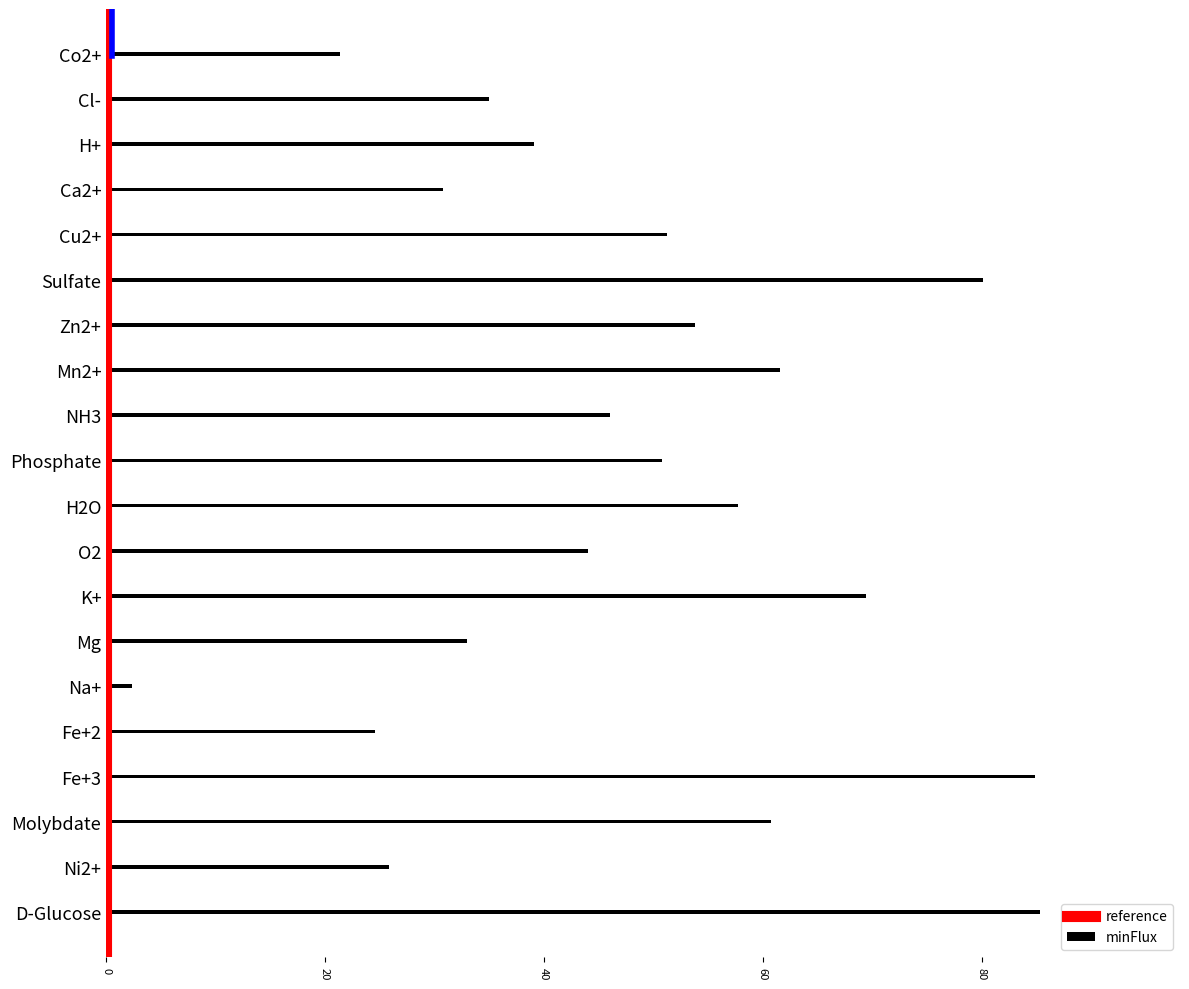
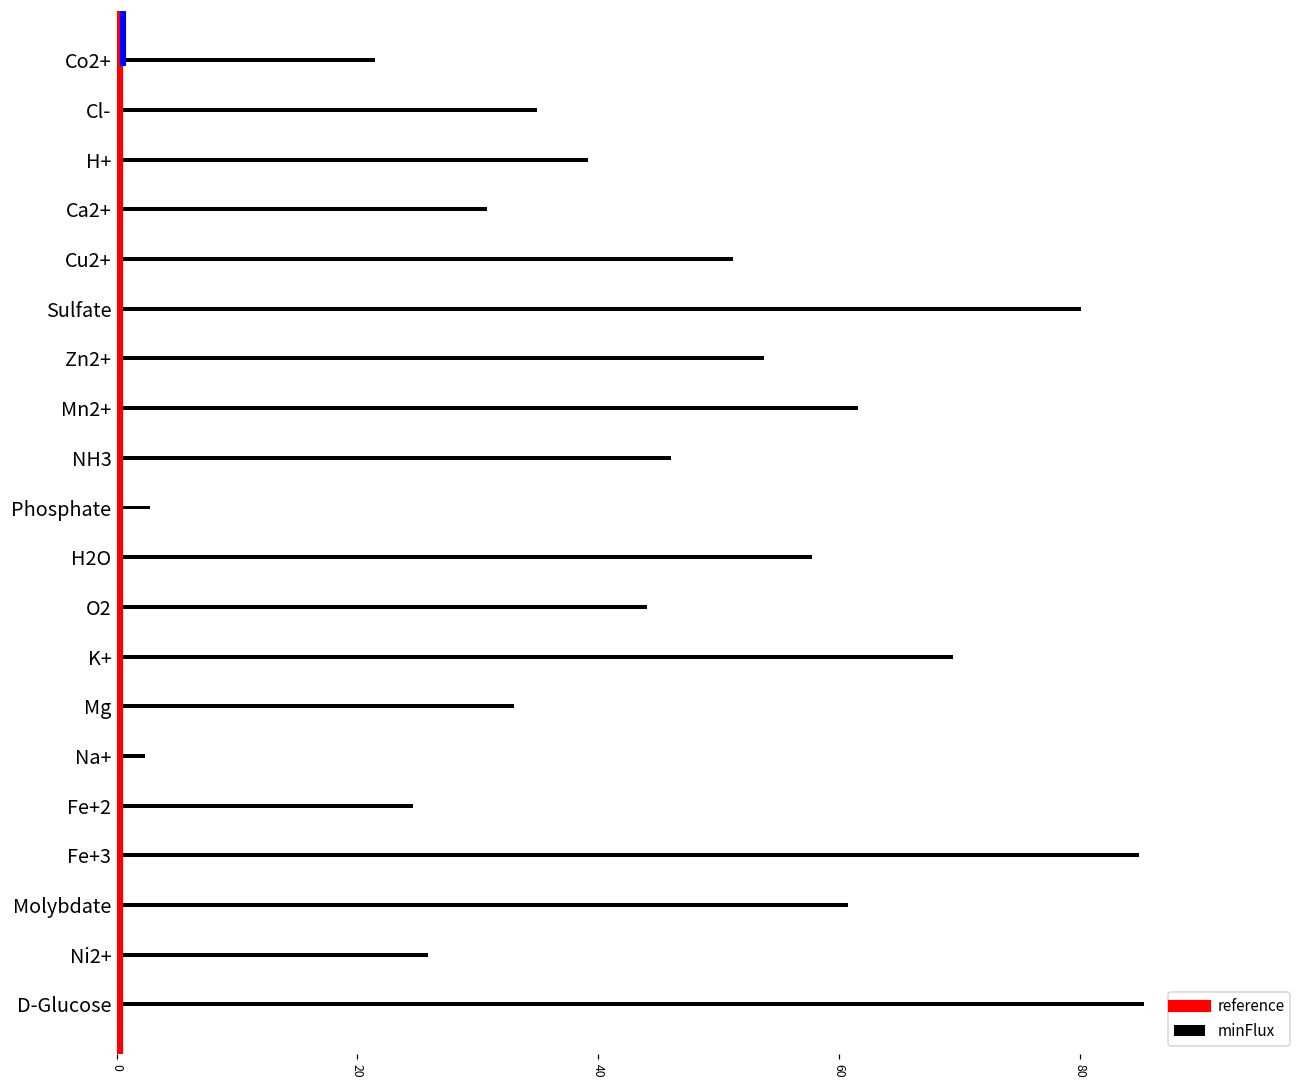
Phosphate: 50.8 -> 2.7
